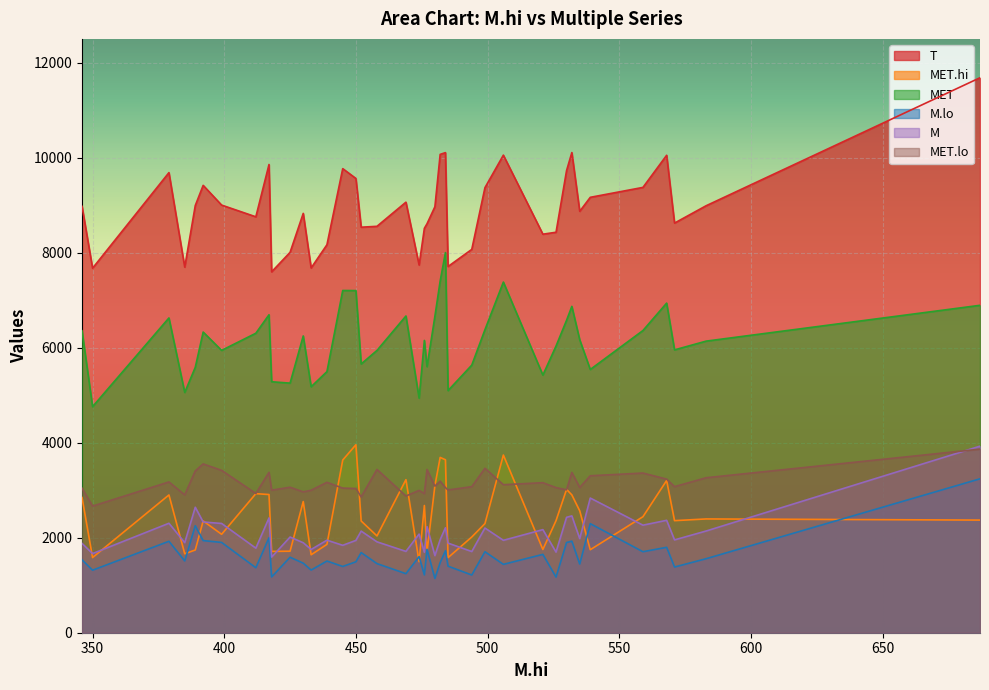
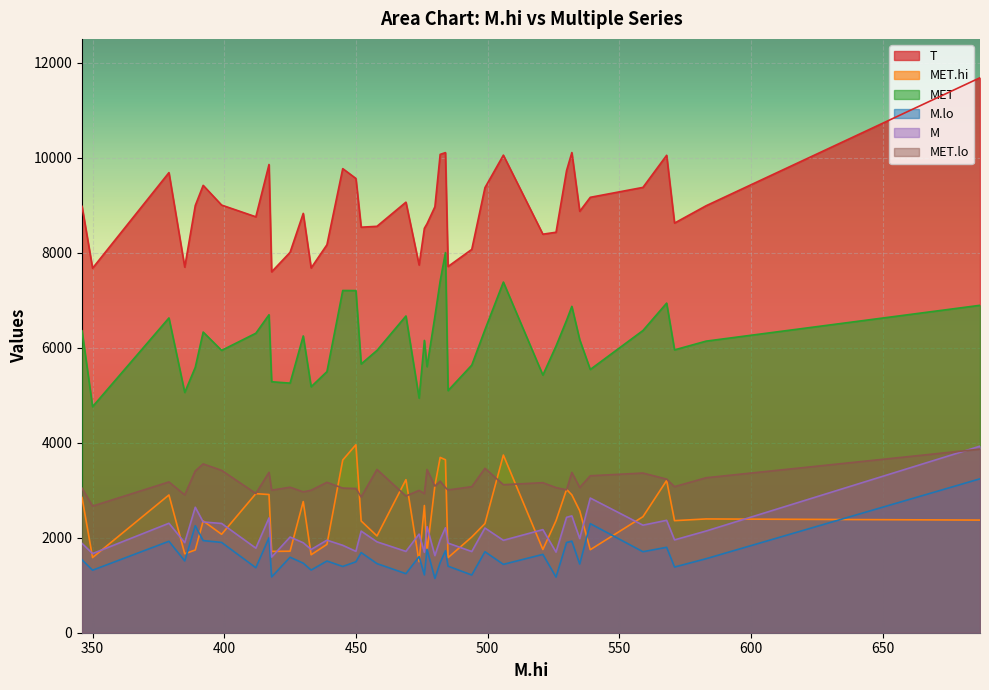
M, 450: 1900 -> 1700
